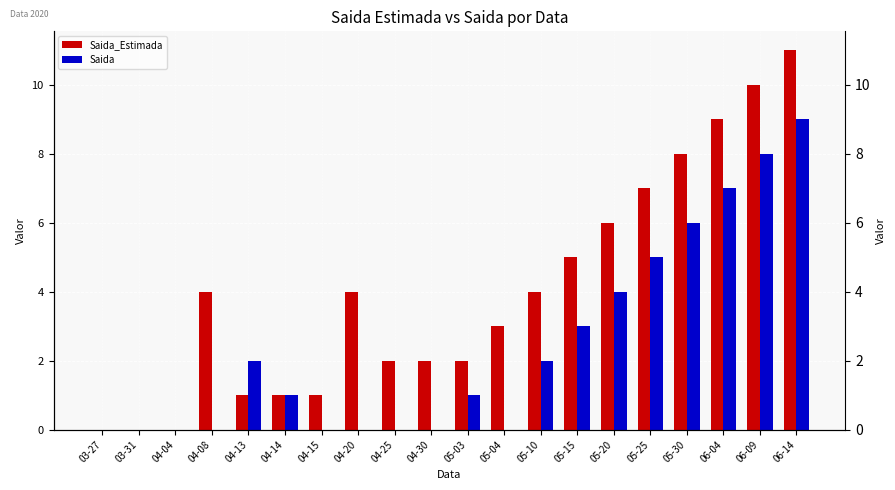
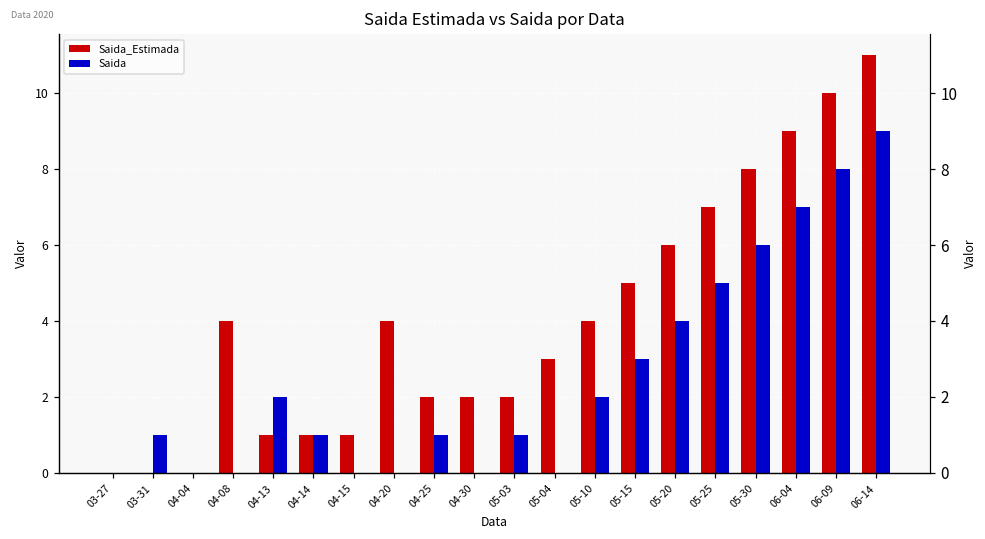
Saida, 03-31: 0 -> 1
Saida, 04-25: 0 -> 1
